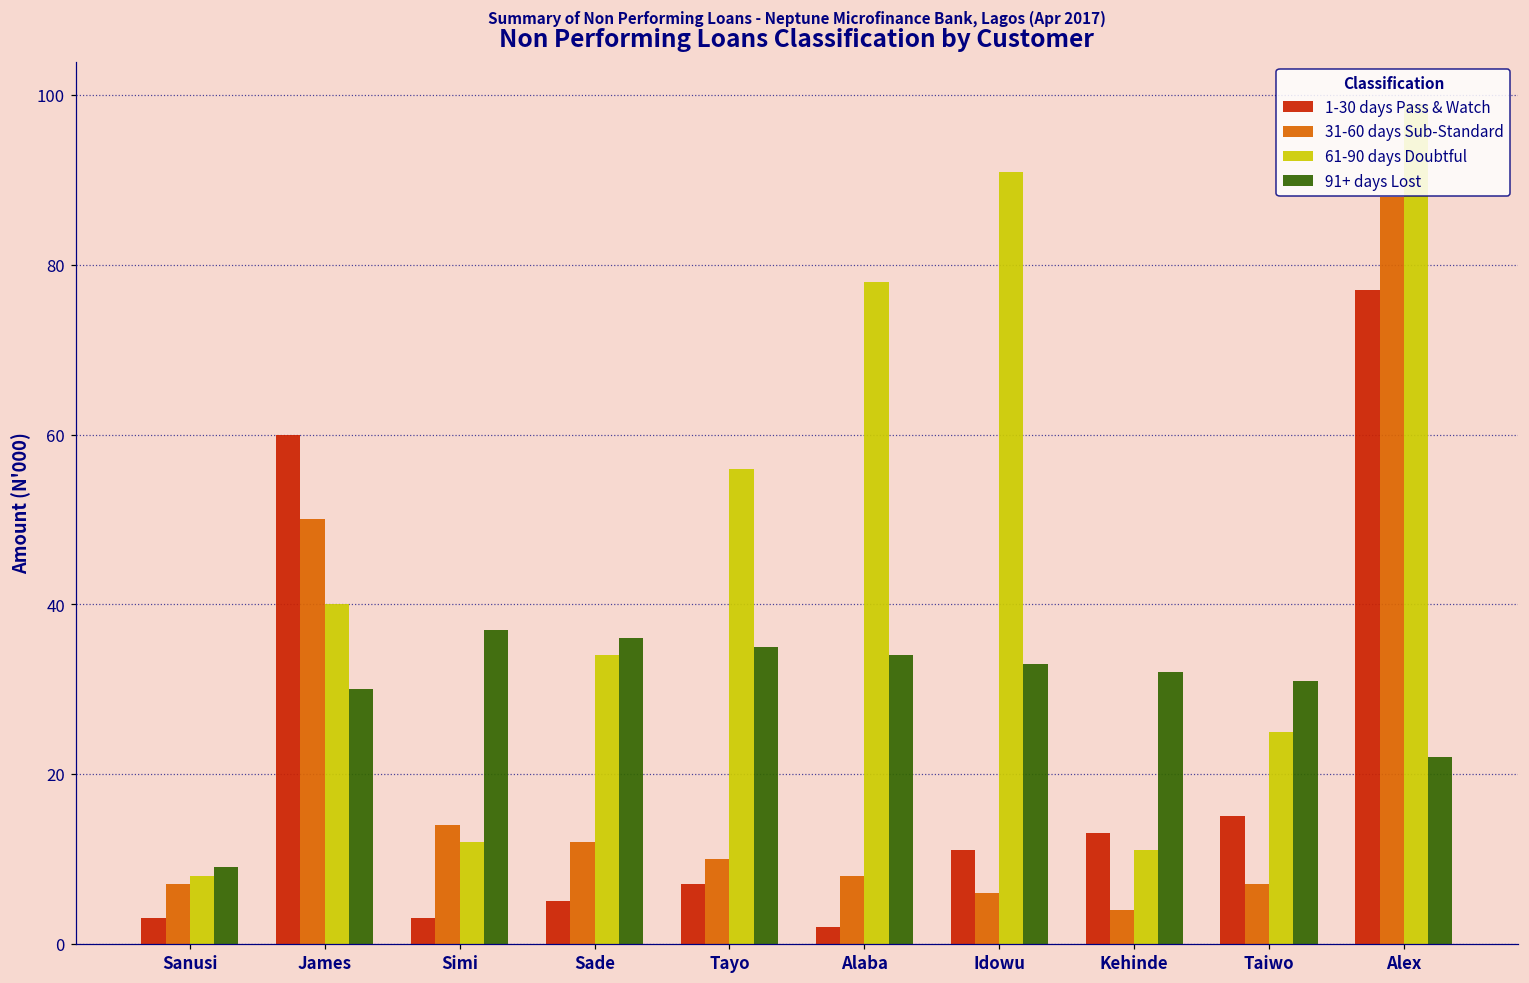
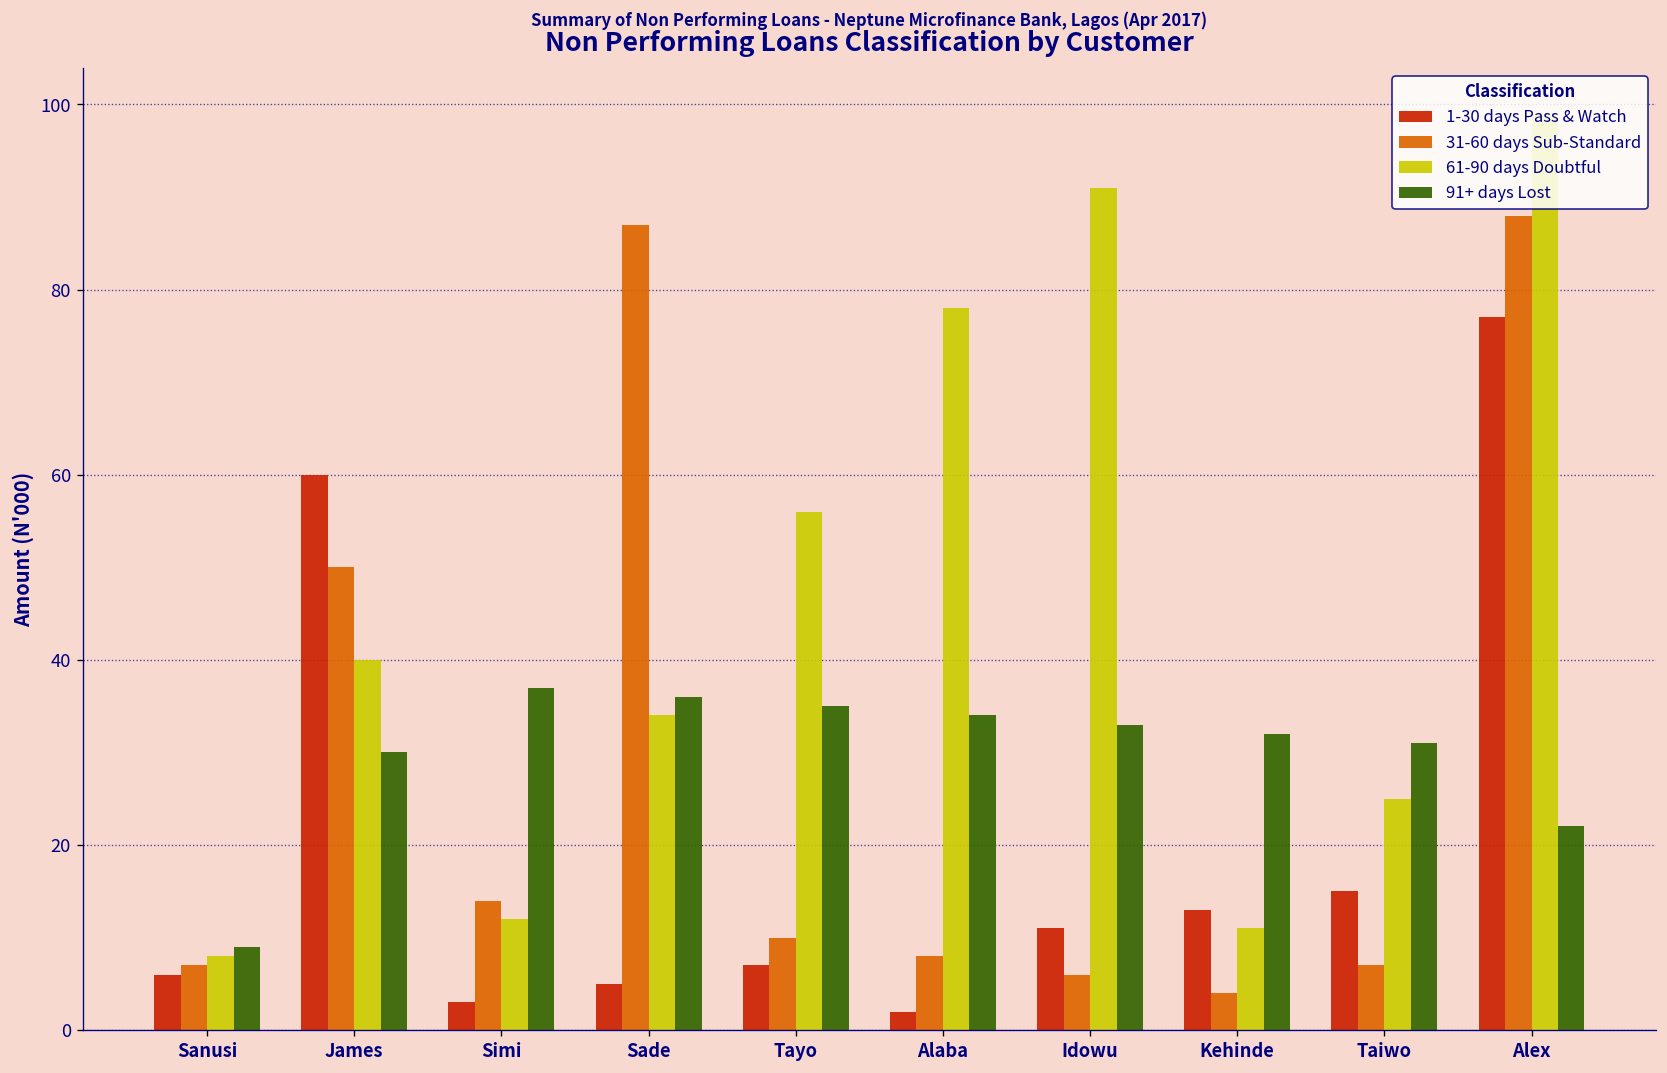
1-30 days Pass & Watch, Sanusi: 3 -> 6
31-60 days Sub-Standard, Sade: 12 -> 87
